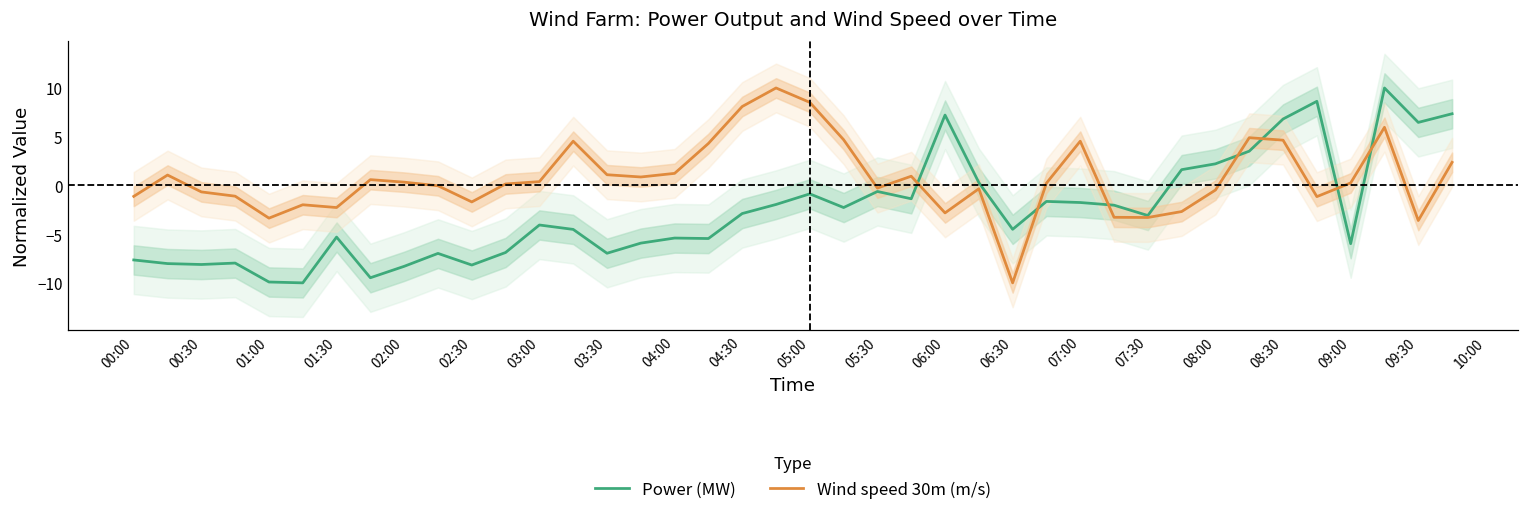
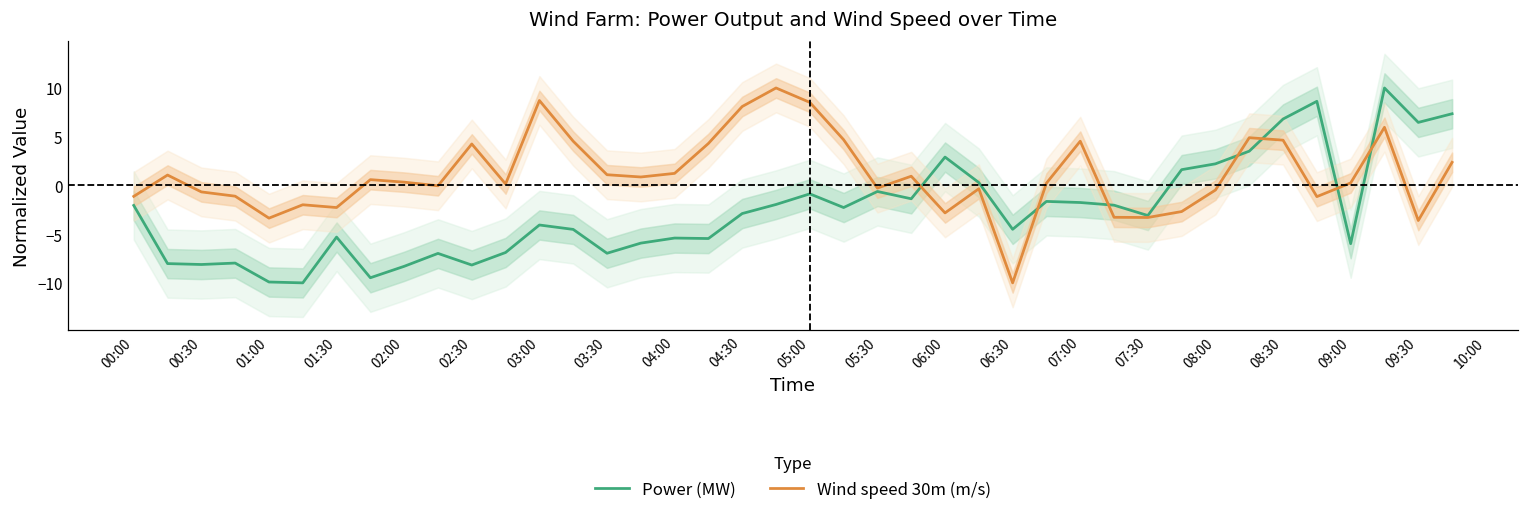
Power (MW), 00:00: -8 -> -2
Wind speed 30m (m/s), 02:30: -2 -> 4
Wind speed 30m (m/s), 03:00: 0 -> 9
Power (MW), 06:00: 7 -> 3
